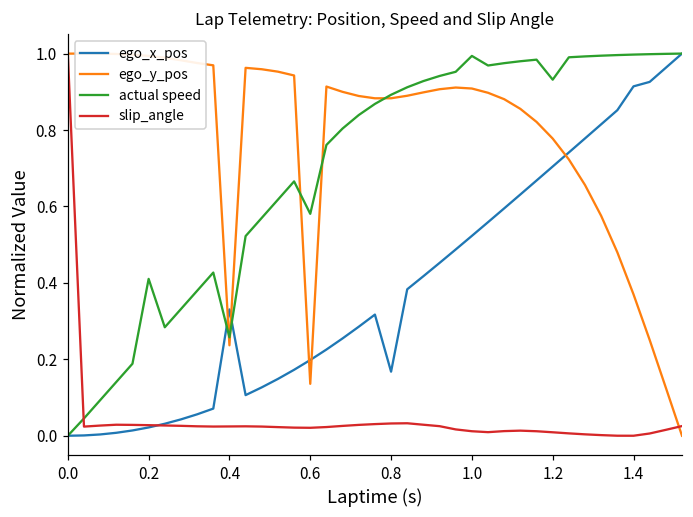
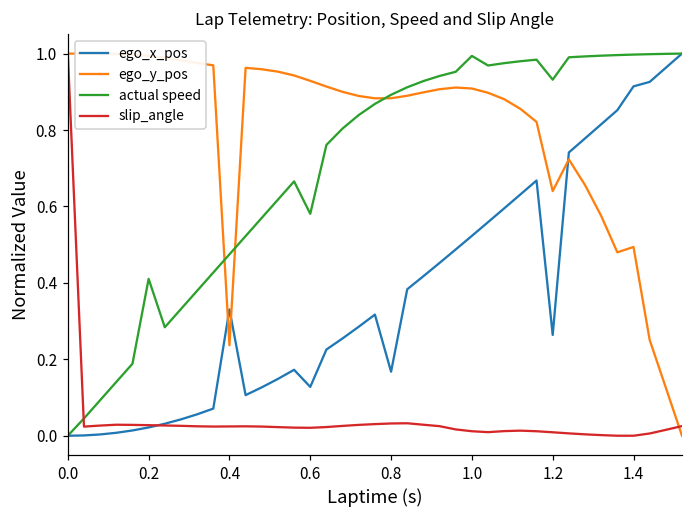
actual speed, 0.4: 0.26 -> 0.47
ego_x_pos, 0.6: 0.20 -> 0.13
ego_y_pos, 0.6: 0.14 -> 0.93
ego_x_pos, 1.2: 0.70 -> 0.26
ego_y_pos, 1.2: 0.78 -> 0.64
ego_y_pos, 1.4: 0.37 -> 0.49
